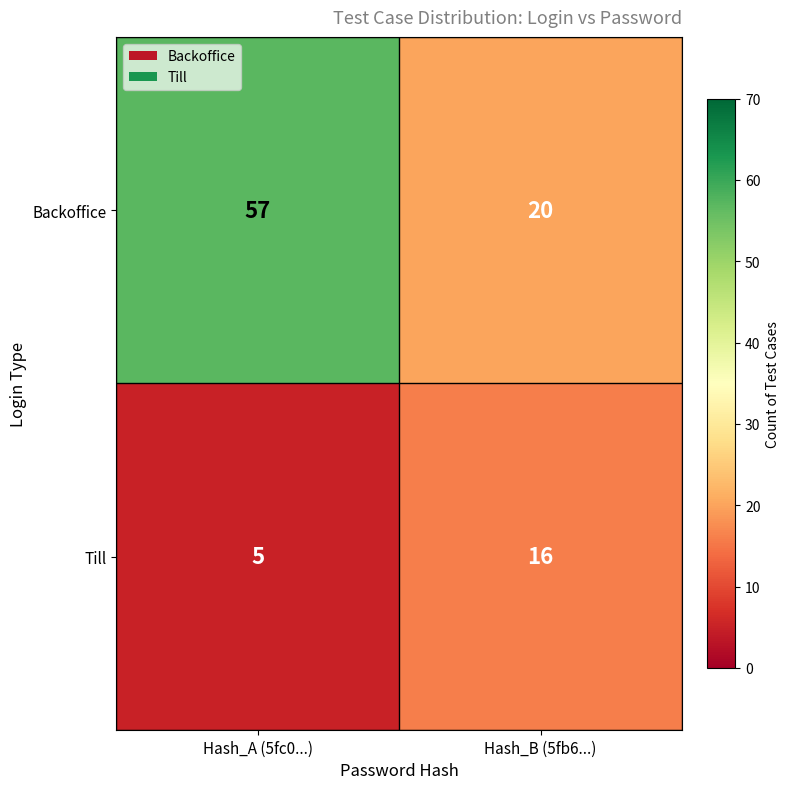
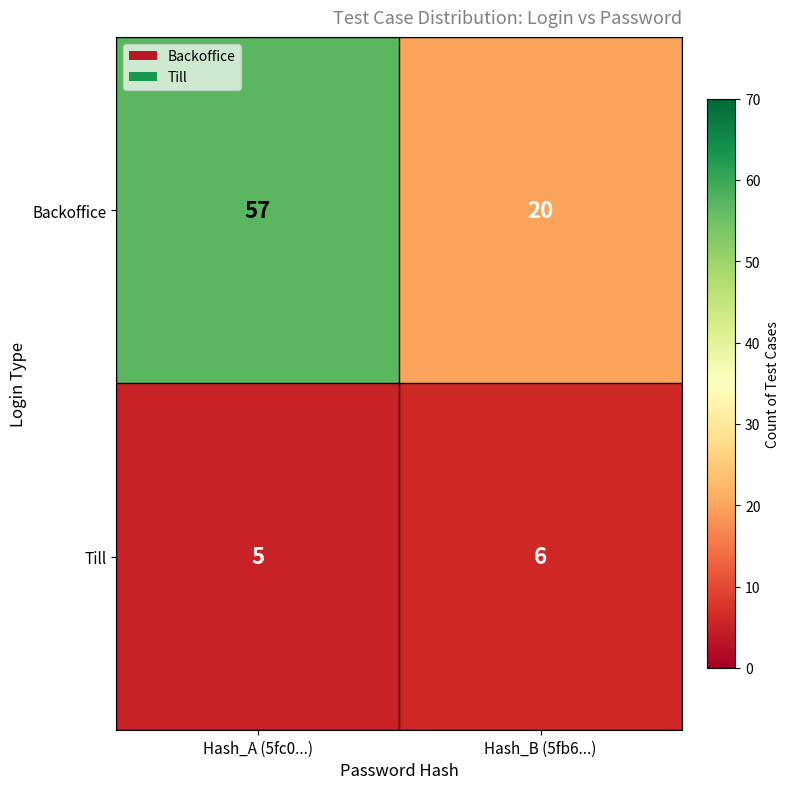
Till, Hash_B (5fb6...): 16 -> 6
